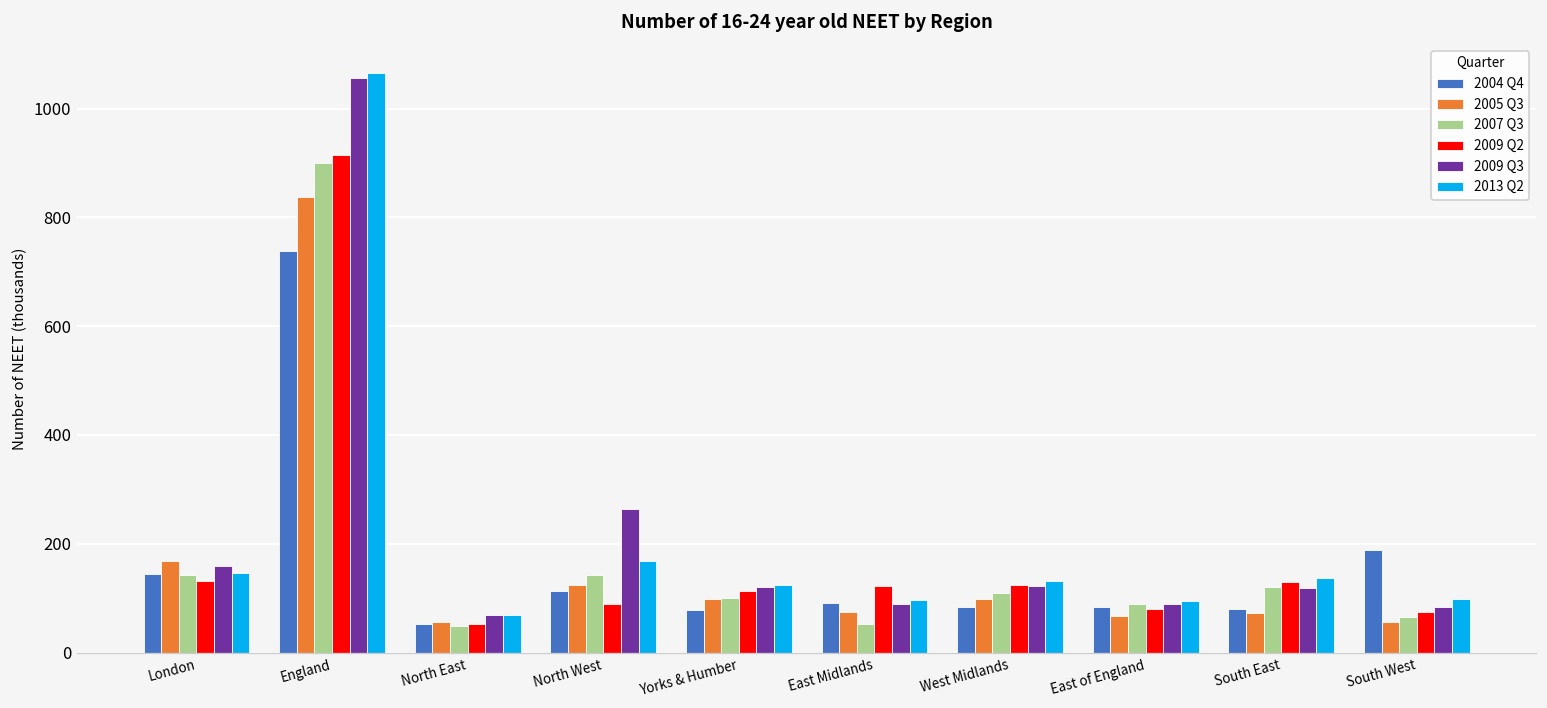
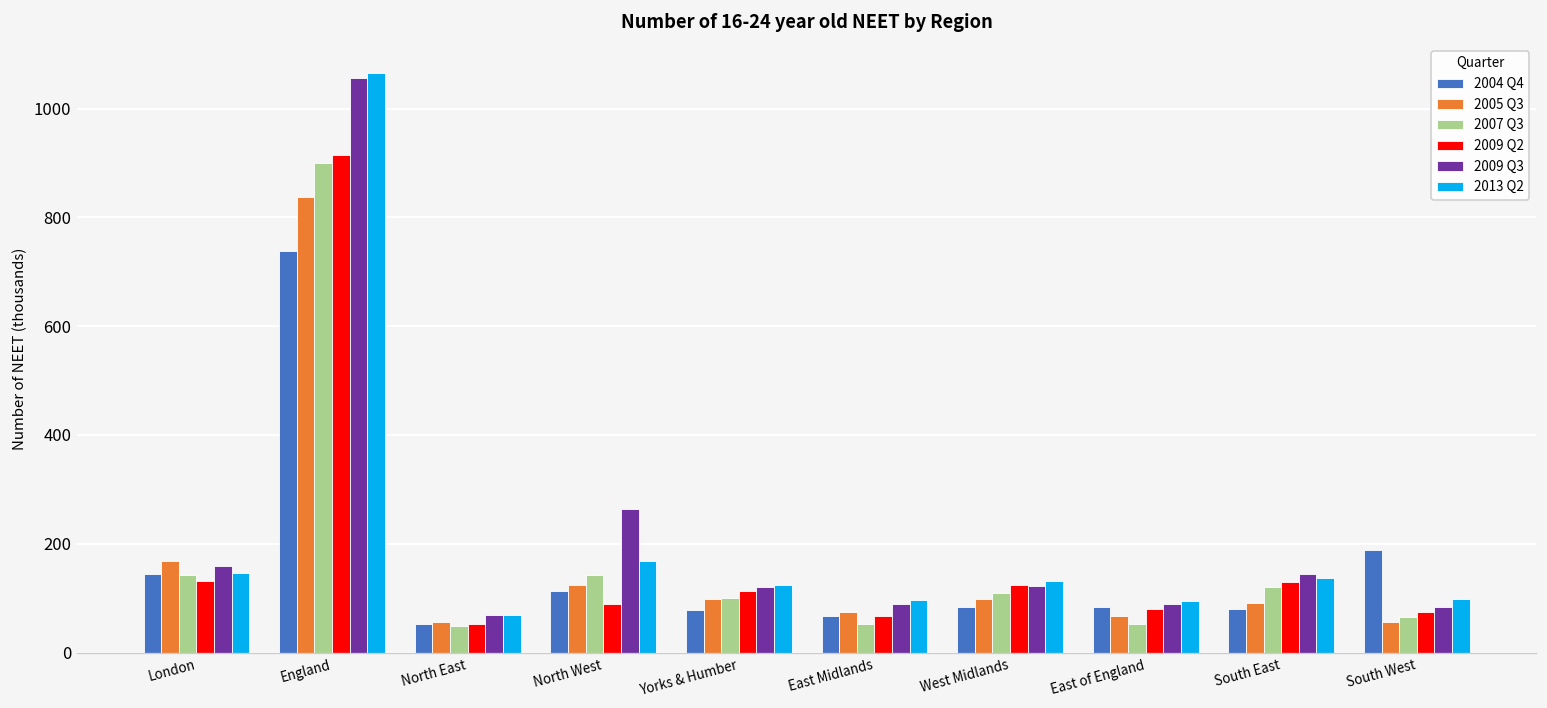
2004 Q4, East Midlands: 90 -> 70
2009 Q2, East Midlands: 120 -> 70
2007 Q3, East of England: 90 -> 50
2005 Q3, South East: 70 -> 90
2009 Q3, South East: 120 -> 140
